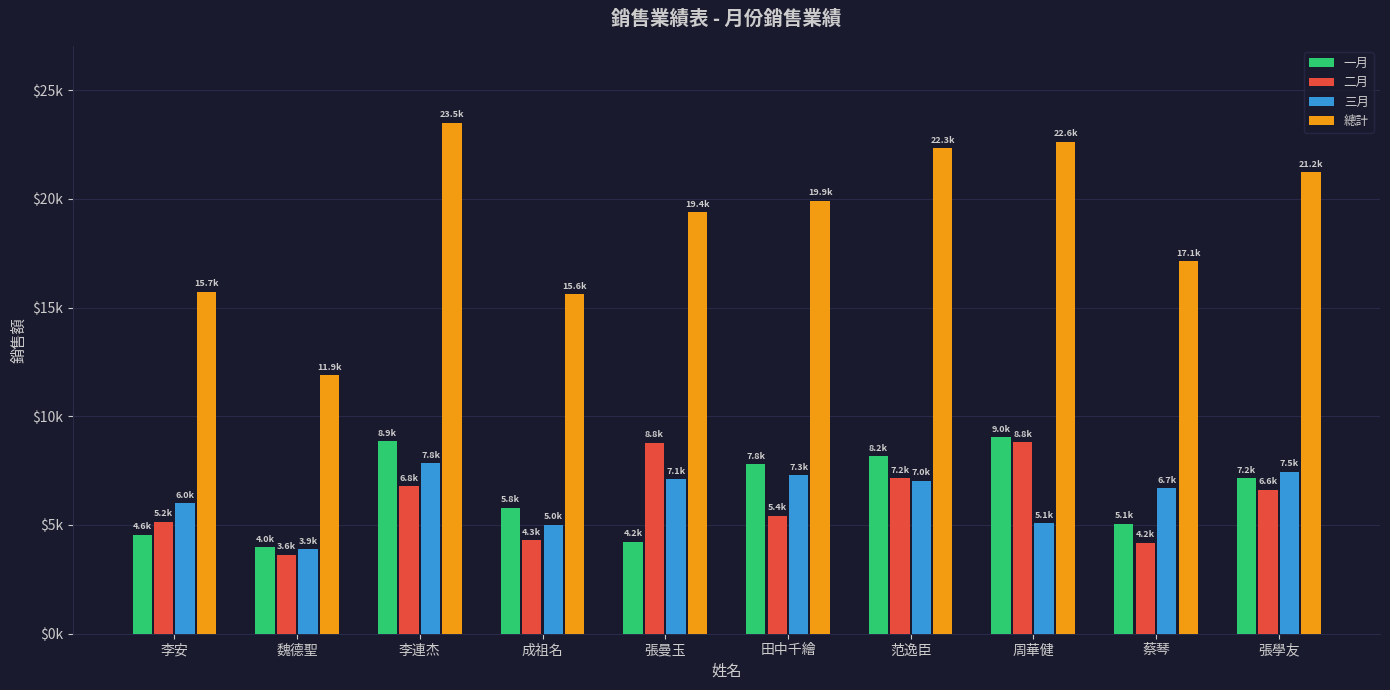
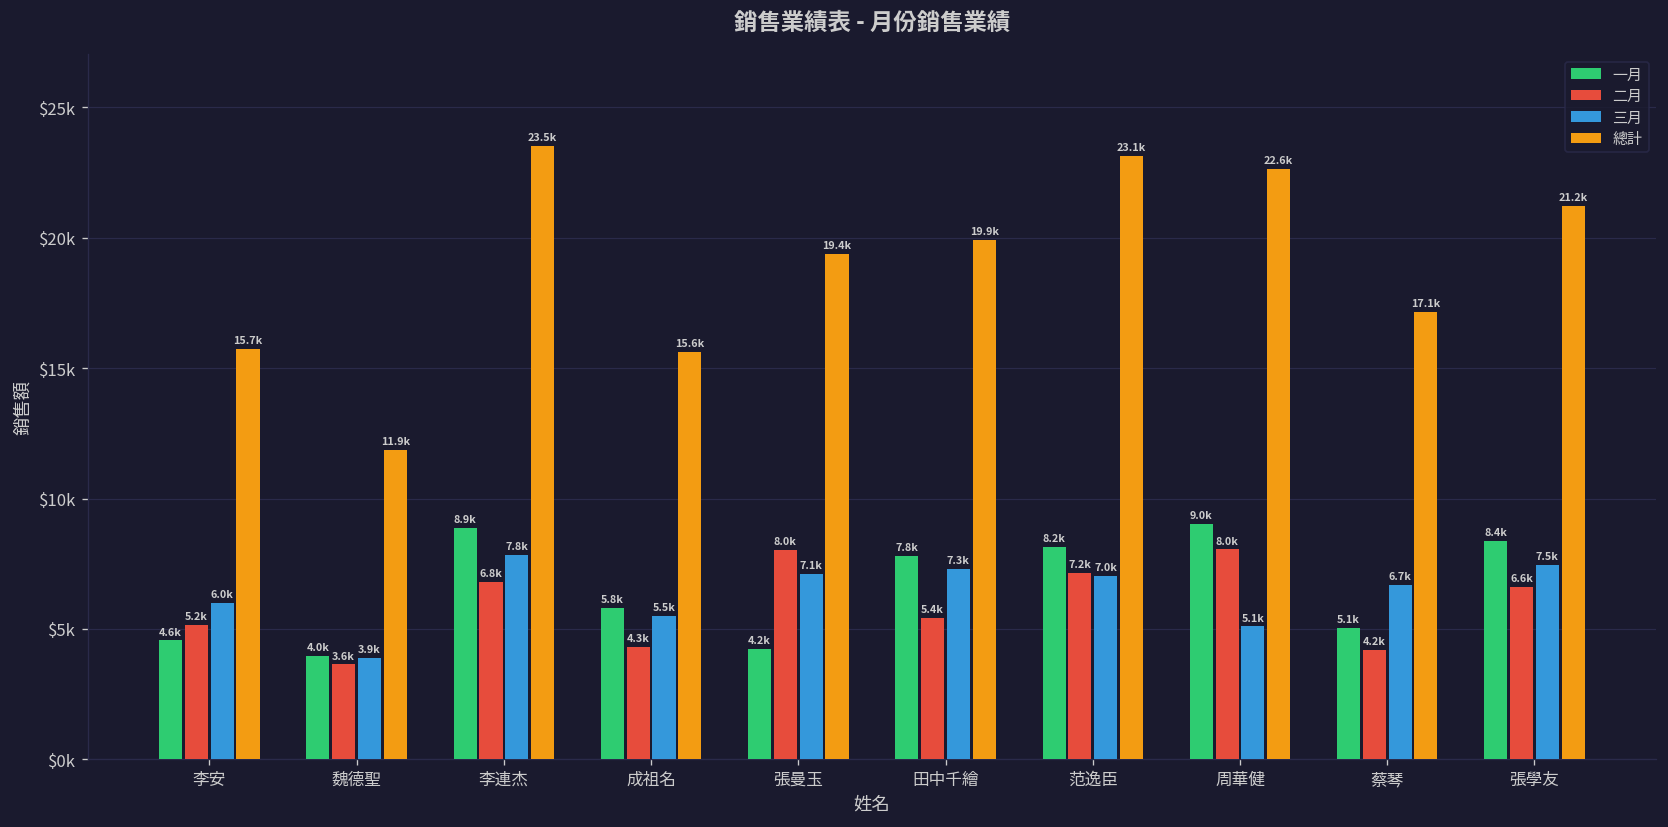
三月, 成祖名: 5.0k -> 5.5k
二月, 張曼玉: 8.8k -> 8.0k
總計, 范逸臣: 22.3k -> 23.1k
二月, 周華健: 8.8k -> 8.0k
一月, 張學友: 7.2k -> 8.4k
